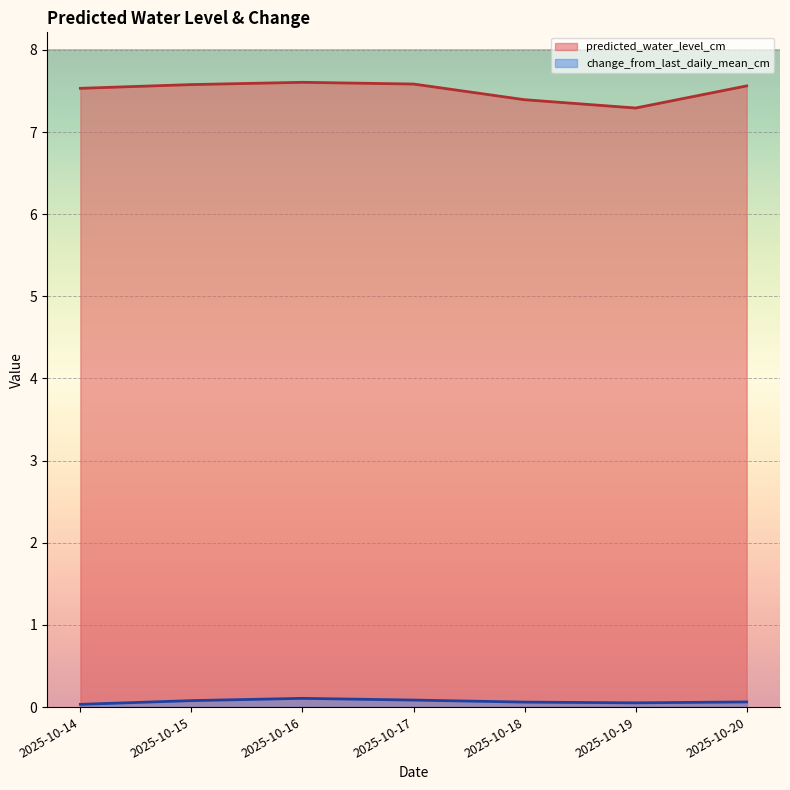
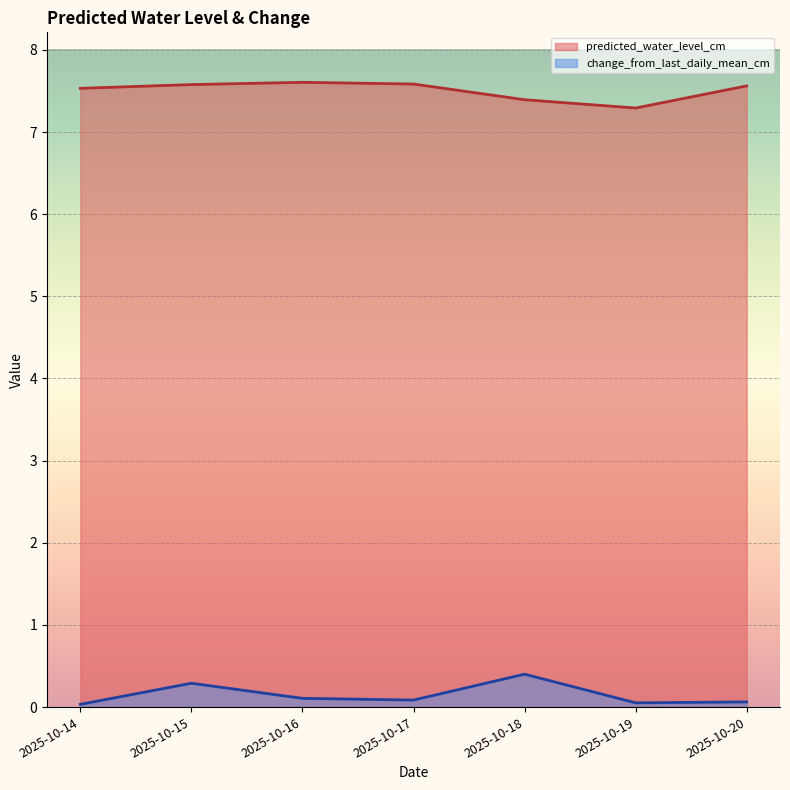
change_from_last_daily_mean_cm, 2025-10-15: 0.1 -> 0.3
change_from_last_daily_mean_cm, 2025-10-18: 0.1 -> 0.4
